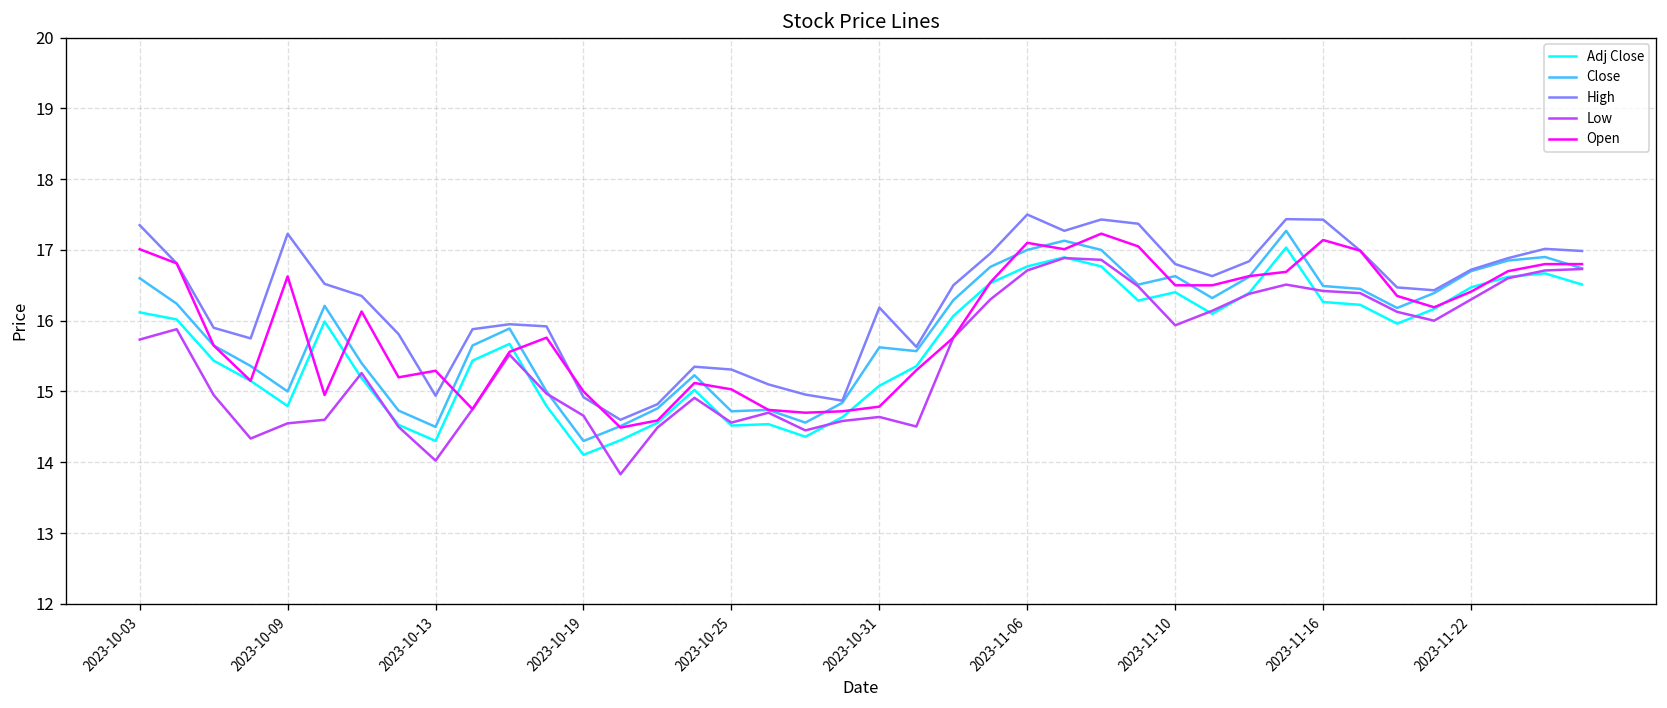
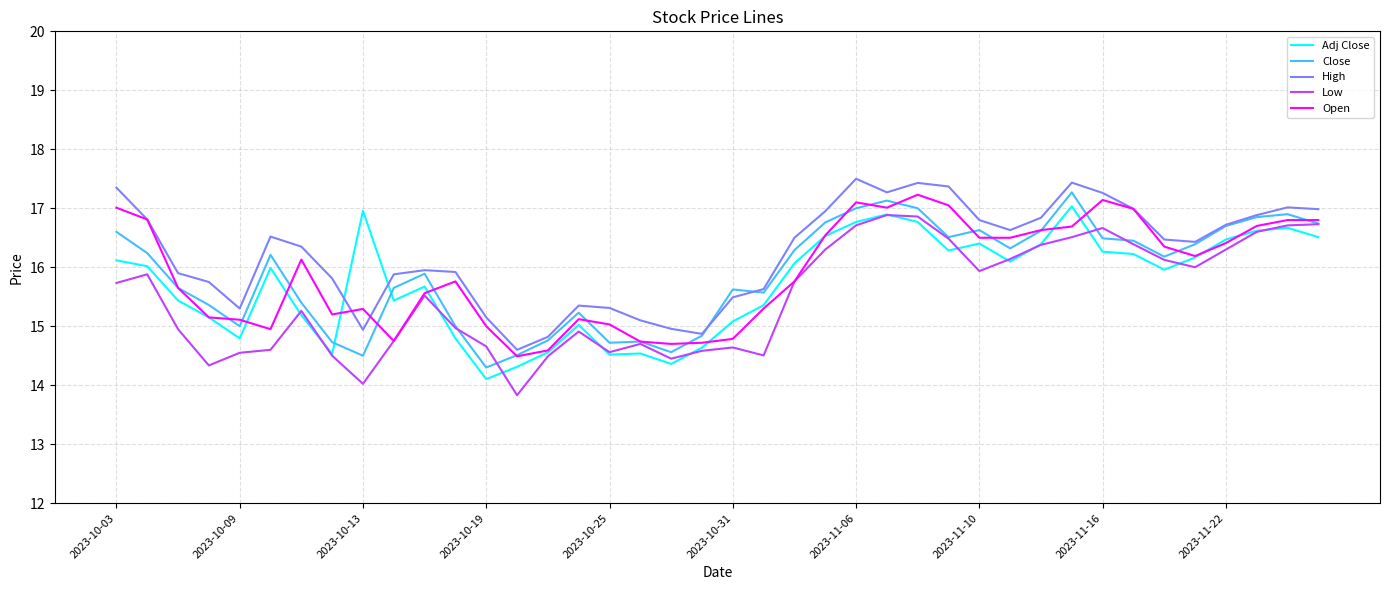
High, 2023-10-09: 17.2 -> 15.3
Open, 2023-10-09: 16.6 -> 15.1
Adj Close, 2023-10-13: 14.3 -> 17.0
High, 2023-10-19: 14.9 -> 15.1
High, 2023-10-31: 16.2 -> 15.5
High, 2023-11-16: 17.4 -> 17.3
Low, 2023-11-16: 16.4 -> 16.7
